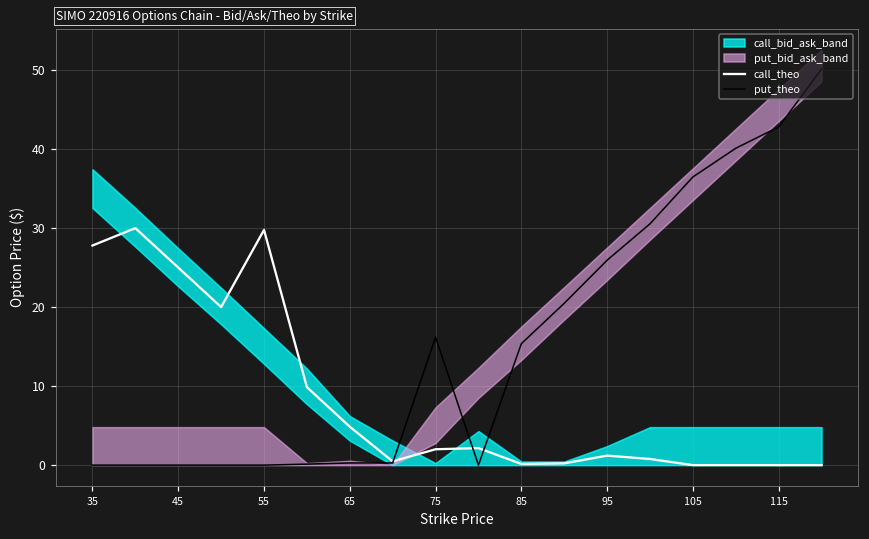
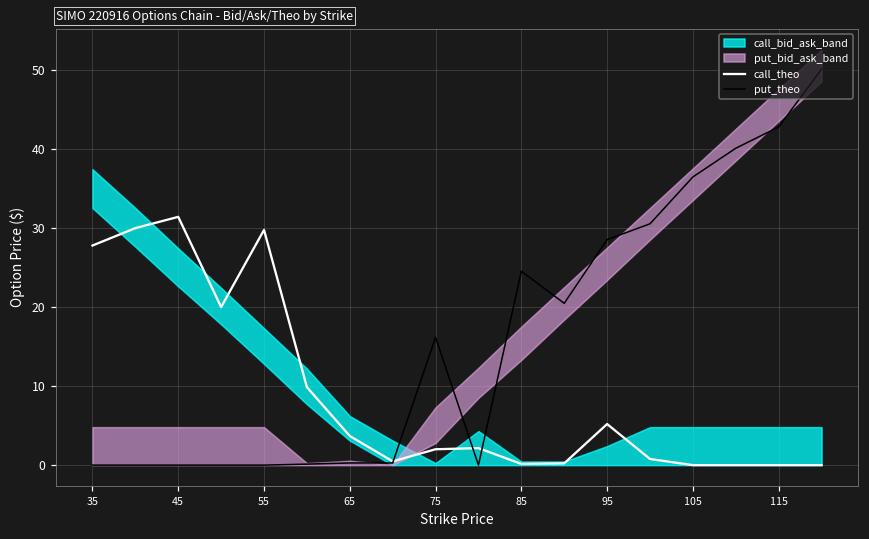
call_theo, 45: 25 -> 31
call_theo, 65: 5 -> 4
put_theo, 85: 15 -> 25
call_theo, 95: 1 -> 5
put_theo, 95: 26 -> 29
